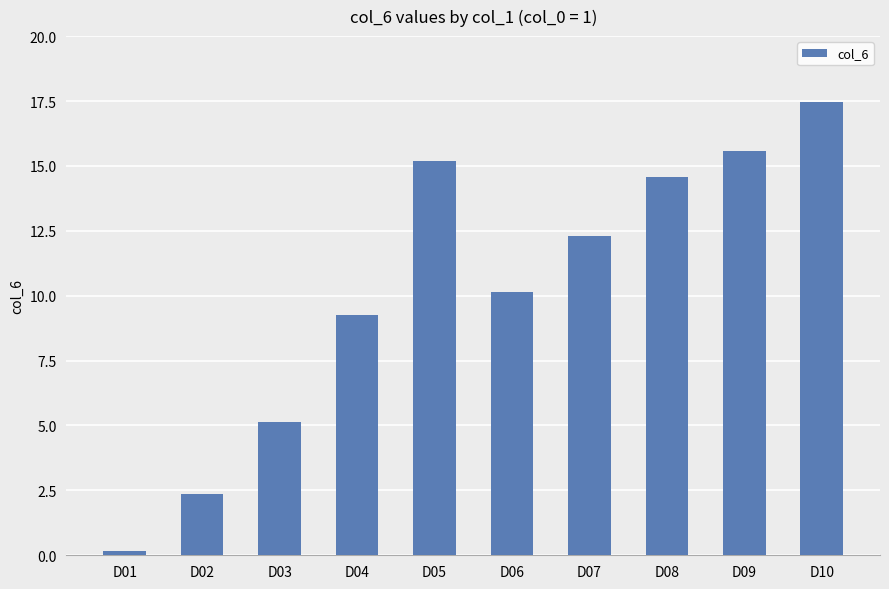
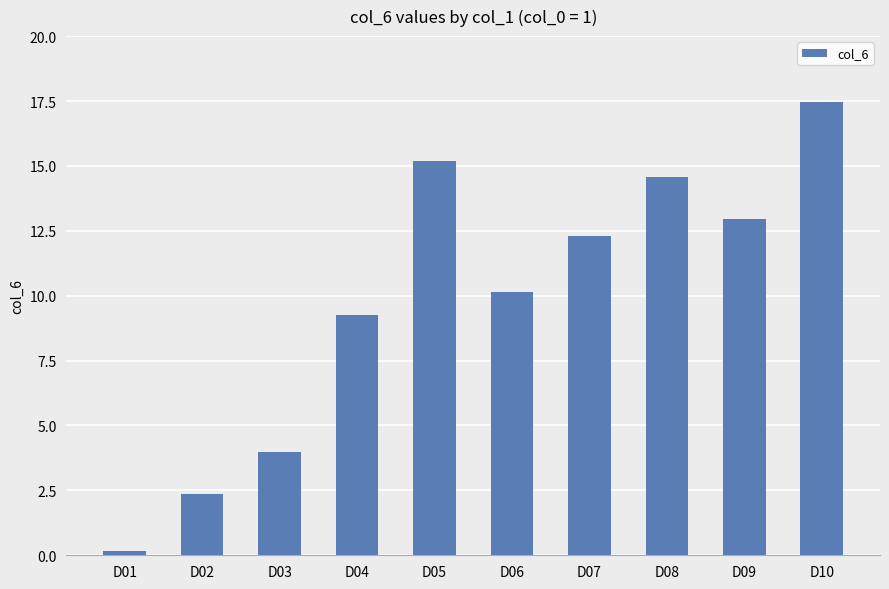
D03: 5.1 -> 4.0
D09: 15.6 -> 12.9
